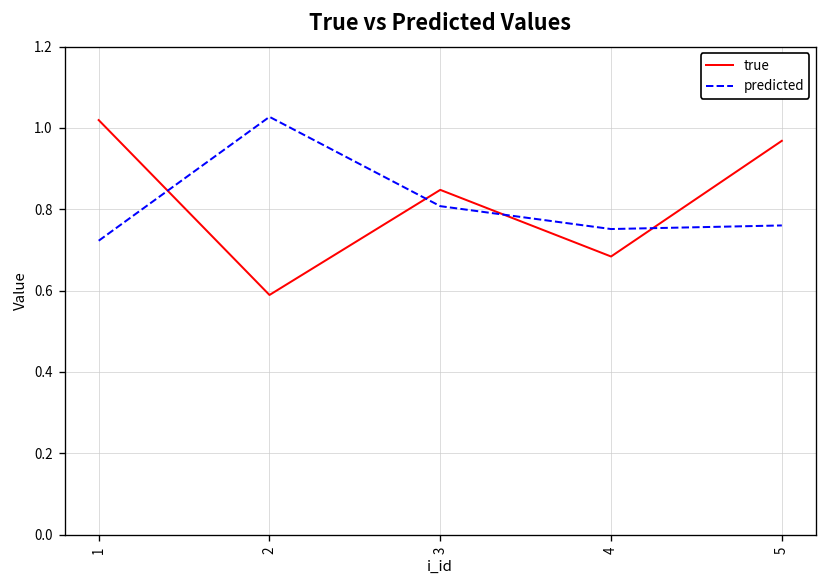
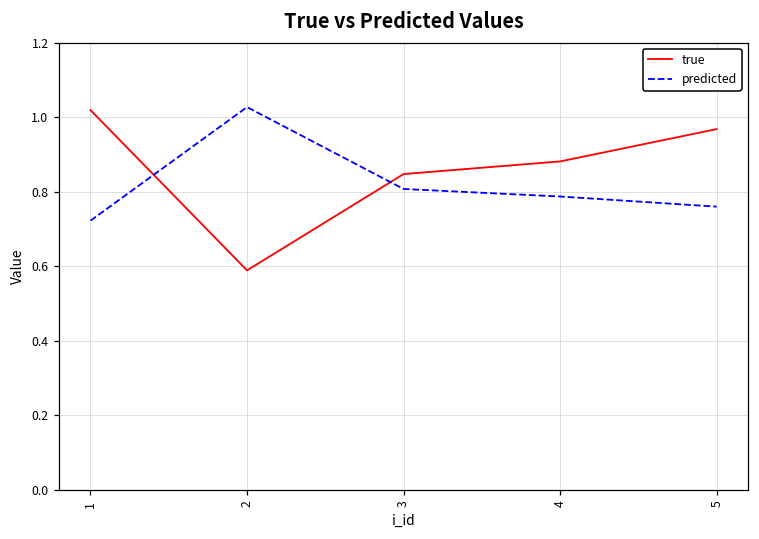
true, 4: 0.68 -> 0.88
predicted, 4: 0.75 -> 0.79
